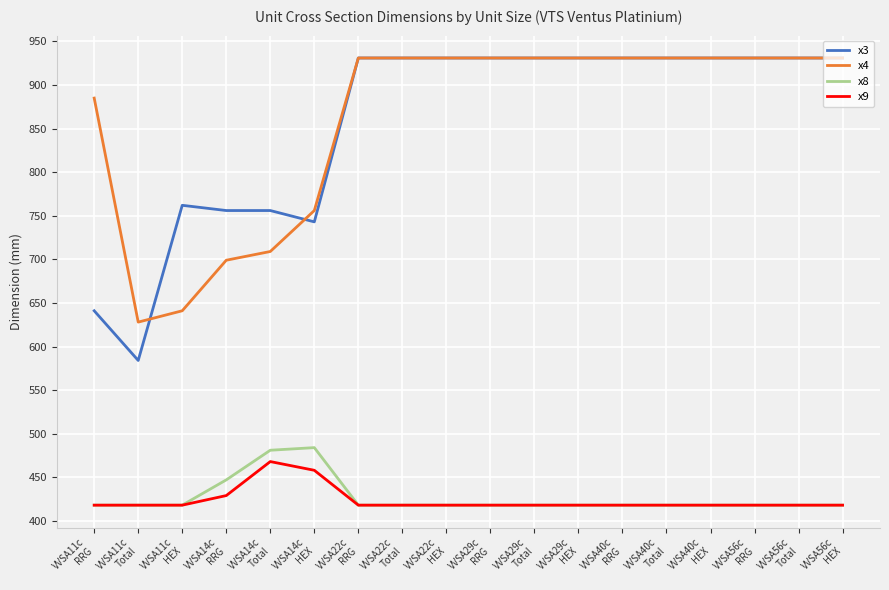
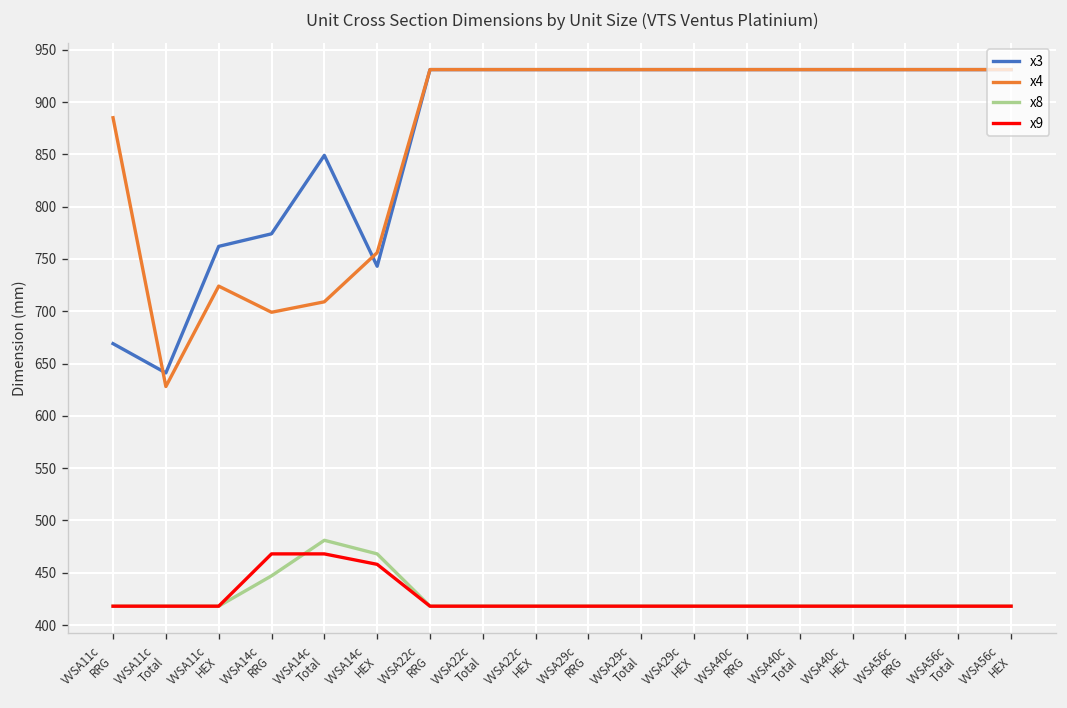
x3, VVSA11c RRG: 640 -> 670
x3, VVSA11c Total: 580 -> 640
x4, VVSA11c HEX: 640 -> 720
x3, VVSA14c RRG: 760 -> 770
x9, VVSA14c RRG: 430 -> 470
x3, VVSA14c Total: 760 -> 850
x8, VVSA14c HEX: 480 -> 470
